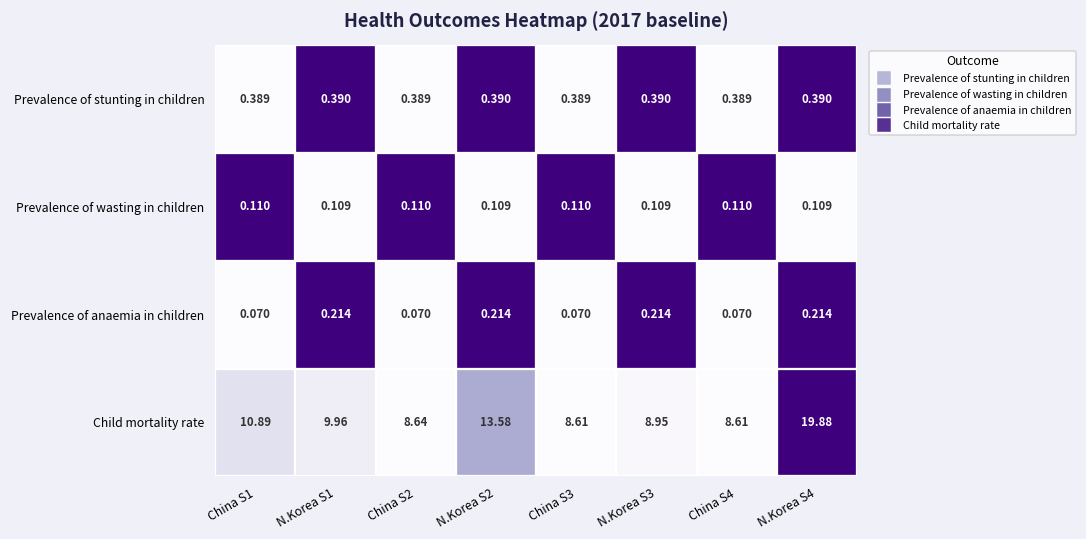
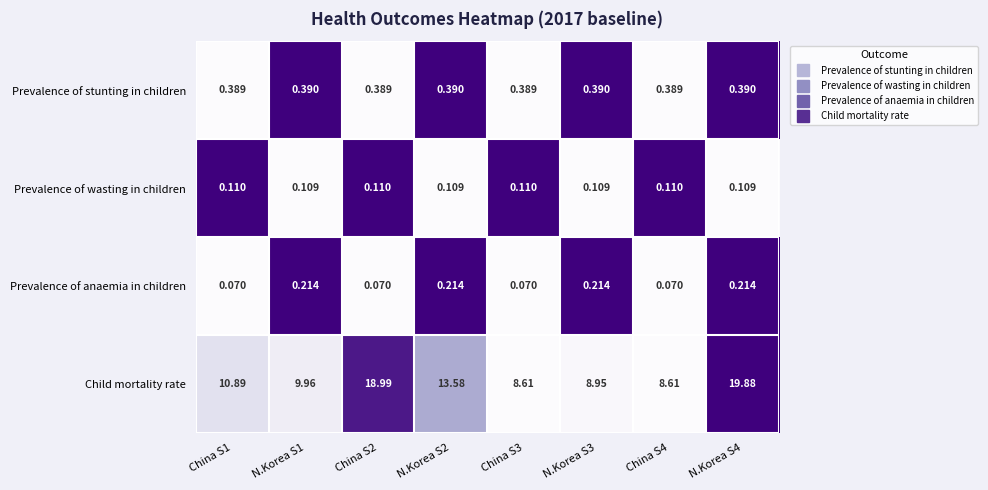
Child mortality rate, China S2: 8.64 -> 18.99
